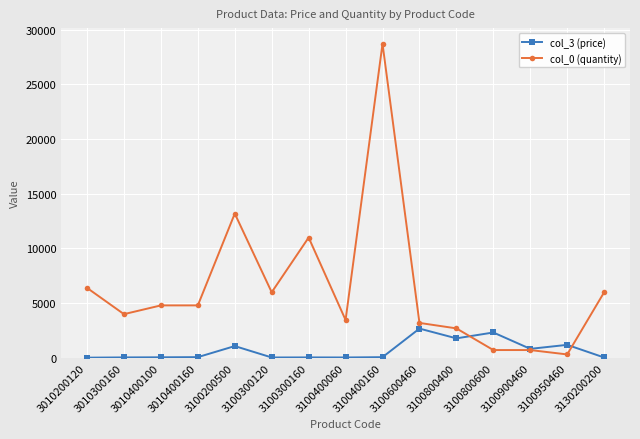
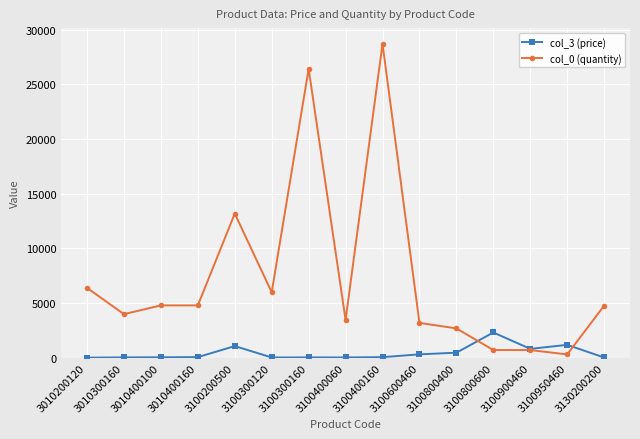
col_0 (quantity), 3100300160: 11000 -> 26400
col_3 (price), 3100600460: 2700 -> 300
col_3 (price), 3100800400: 1800 -> 500
col_0 (quantity), 3130200200: 6000 -> 4800
